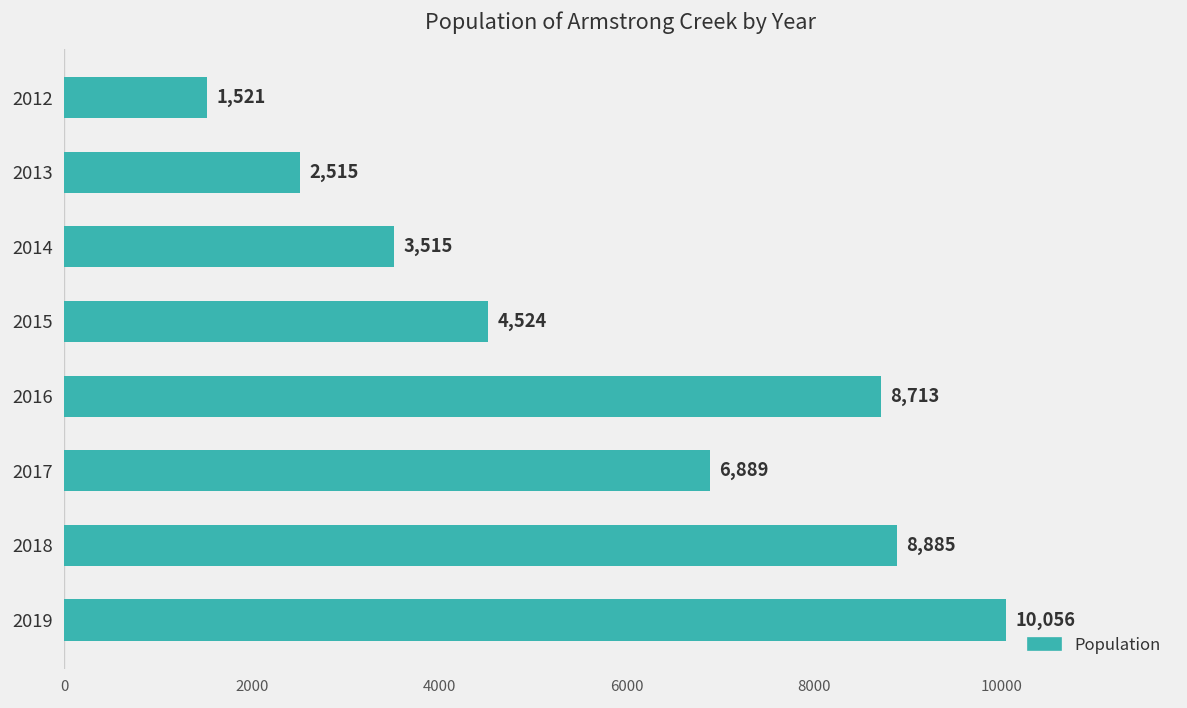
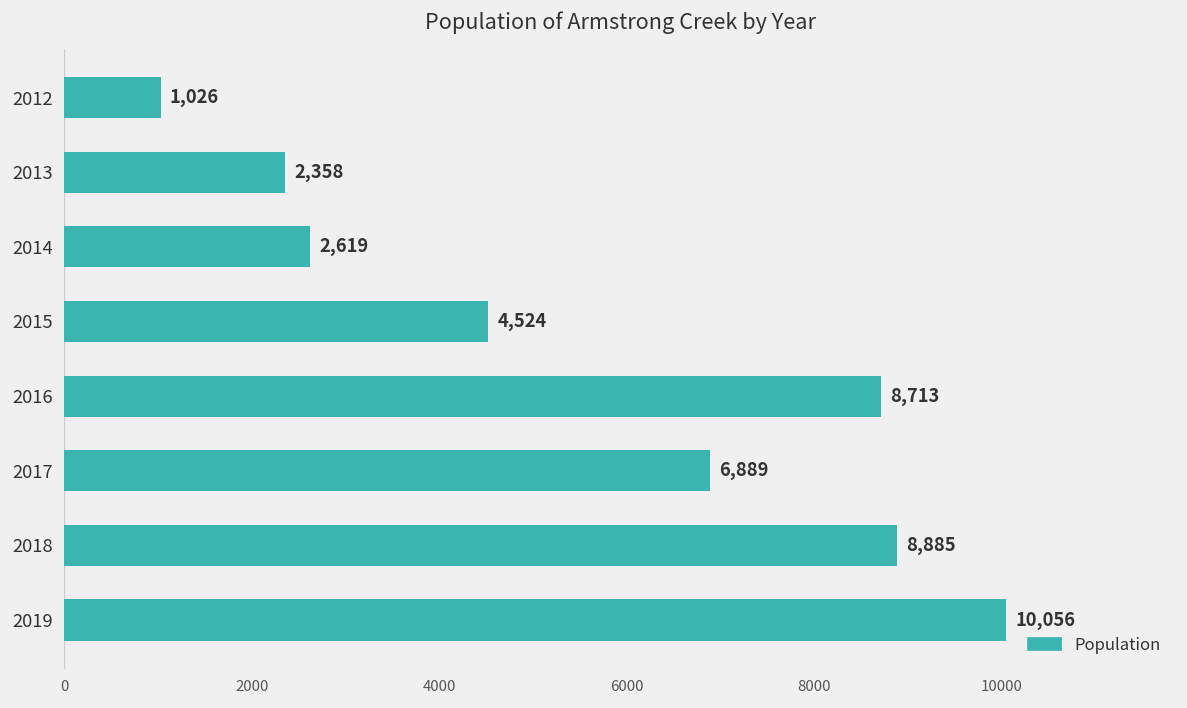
2012: 1,521 -> 1,026
2013: 2,515 -> 2,358
2014: 3,515 -> 2,619
